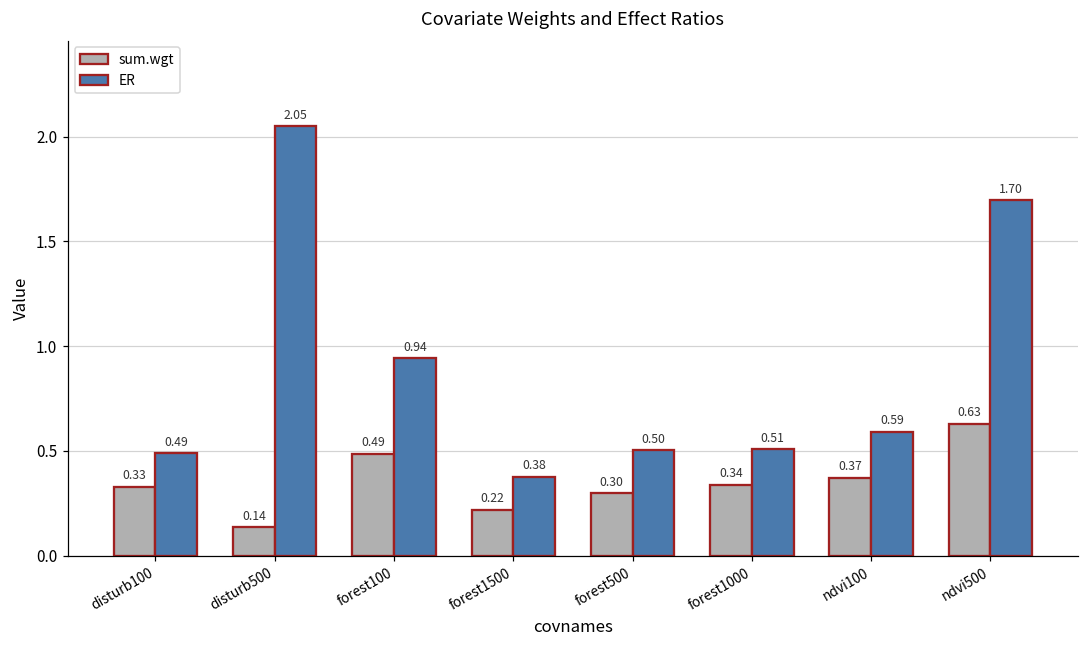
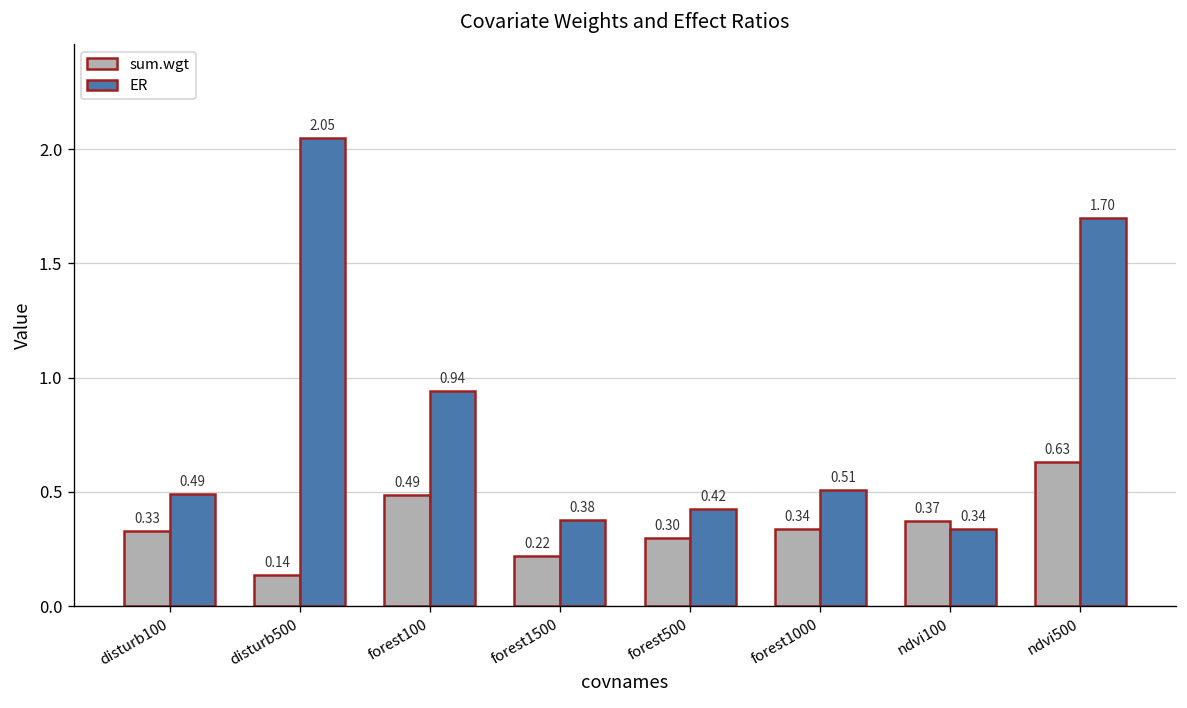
ER, forest500: 0.50 -> 0.42
ER, ndvi100: 0.59 -> 0.34
